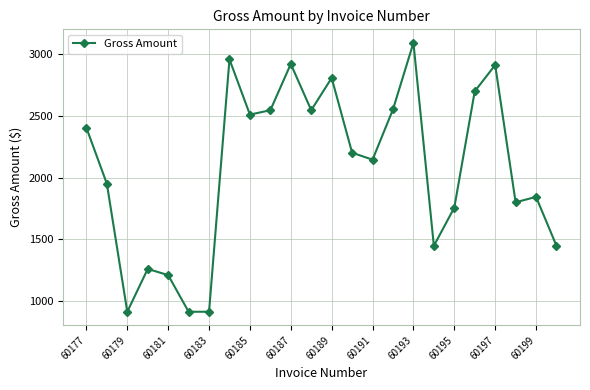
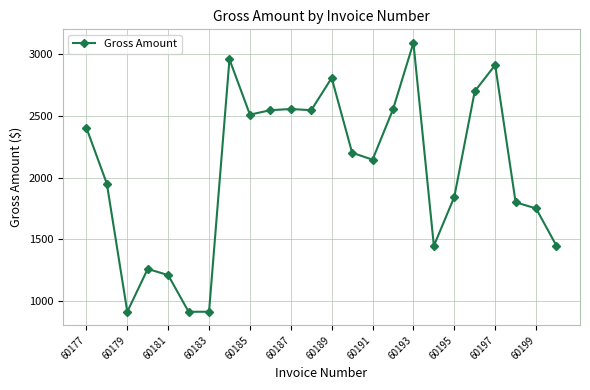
60187: 2920 -> 2550
60195: 1760 -> 1840
60199: 1840 -> 1750
